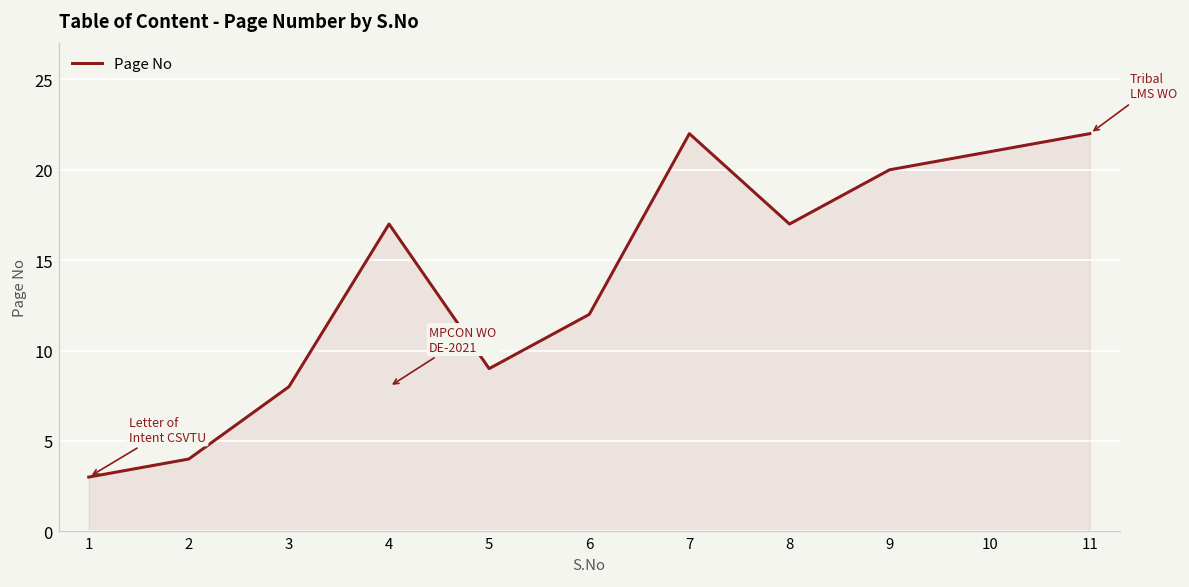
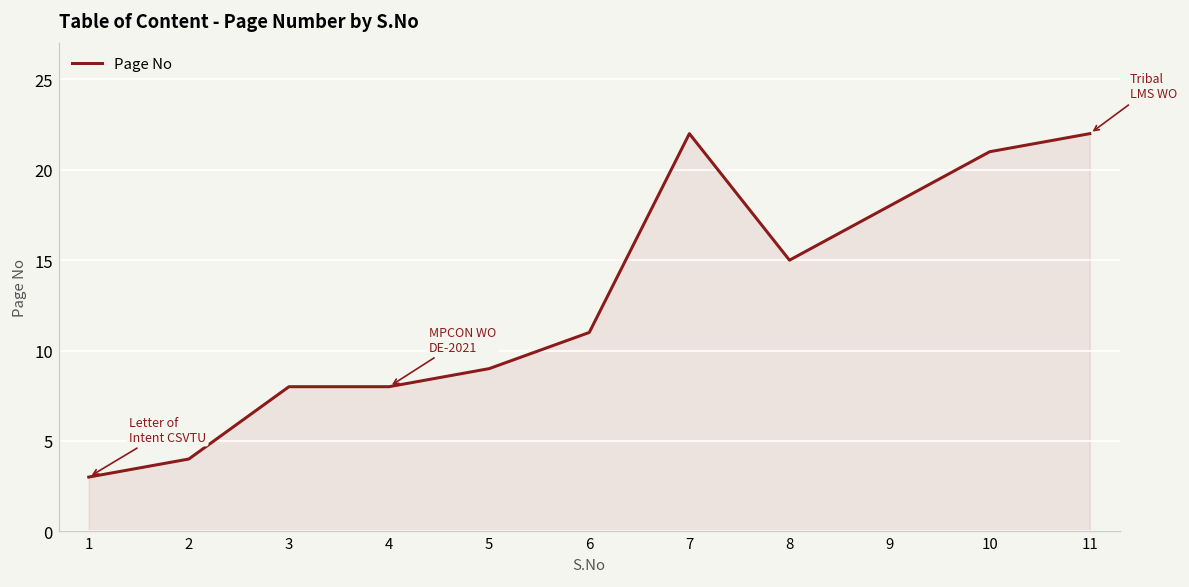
4: 17 -> 8
6: 12 -> 11
8: 17 -> 15
9: 20 -> 18
